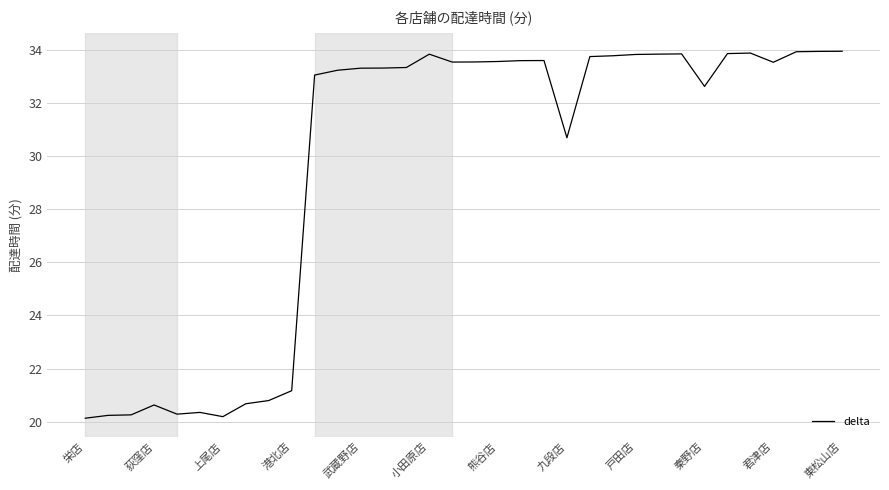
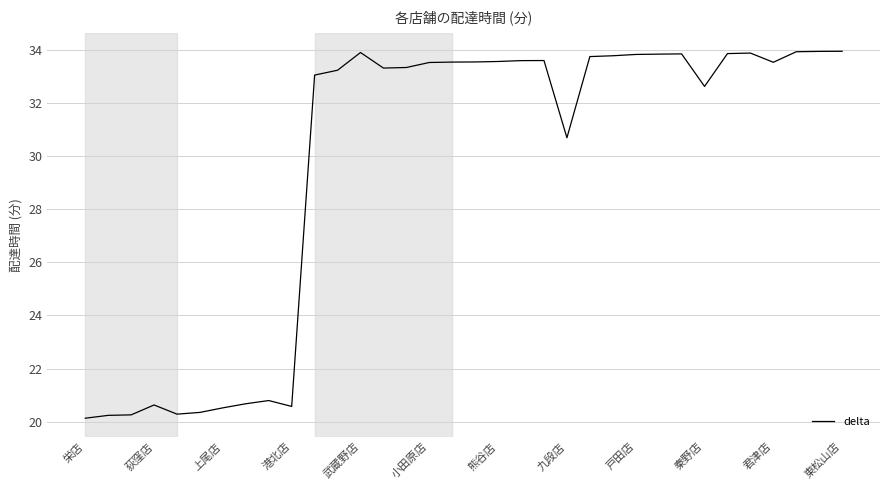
上尾店: 20.2 -> 20.5
港北店: 21.2 -> 20.6
武蔵野店: 33.3 -> 33.9
小田原店: 33.8 -> 33.5
